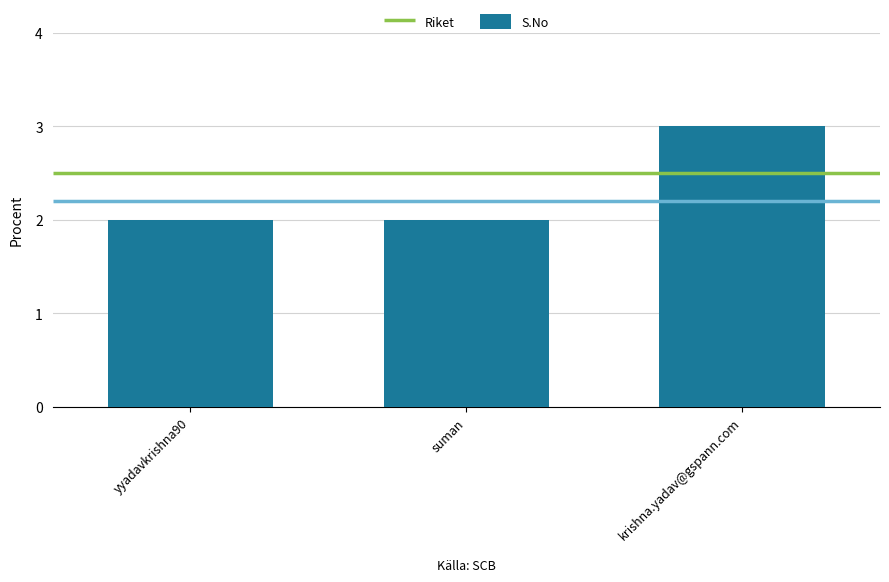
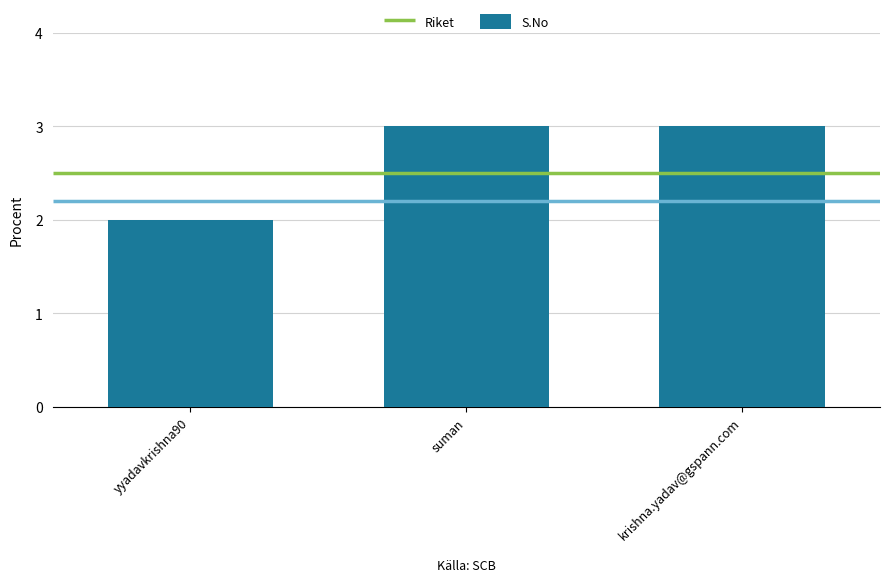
suman: 2 -> 3
